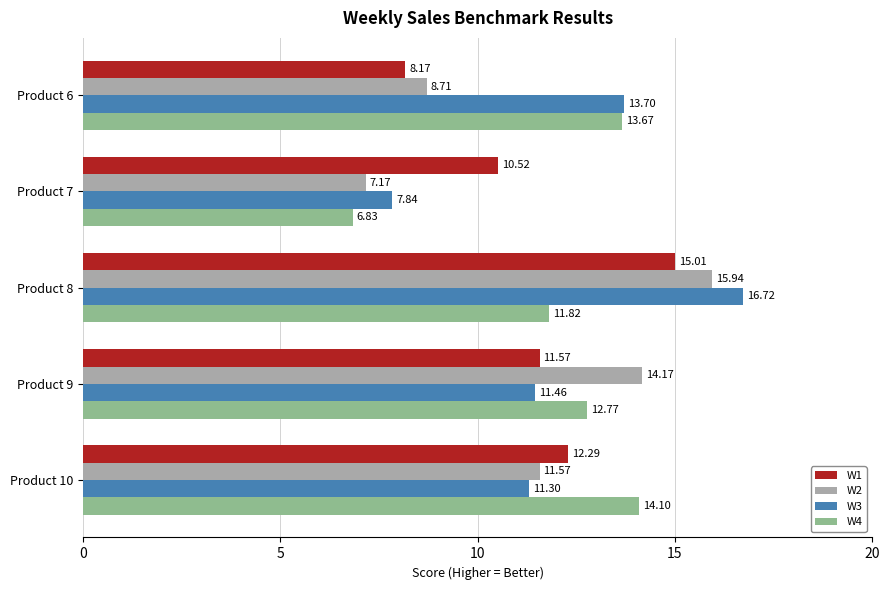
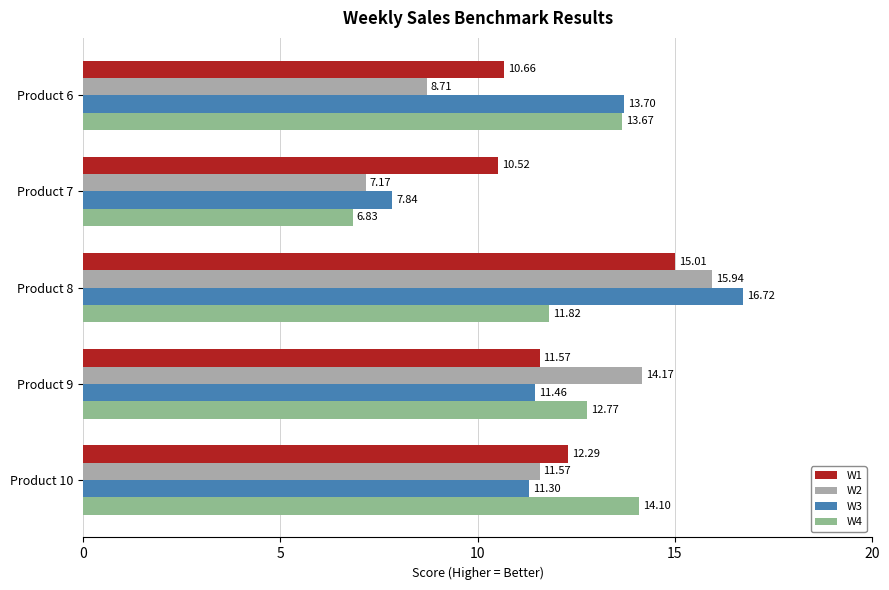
W1, Product 6: 8.17 -> 10.66
